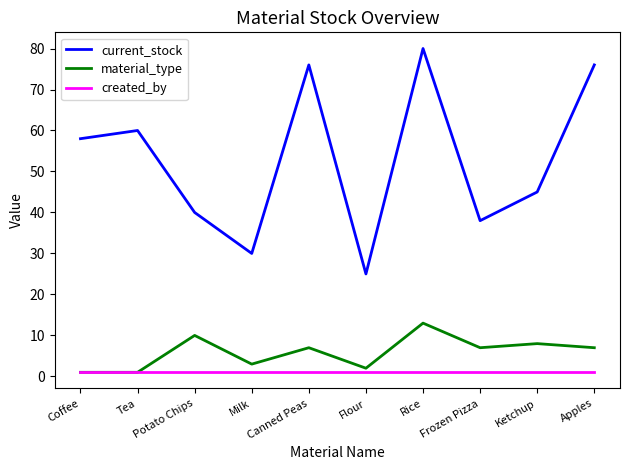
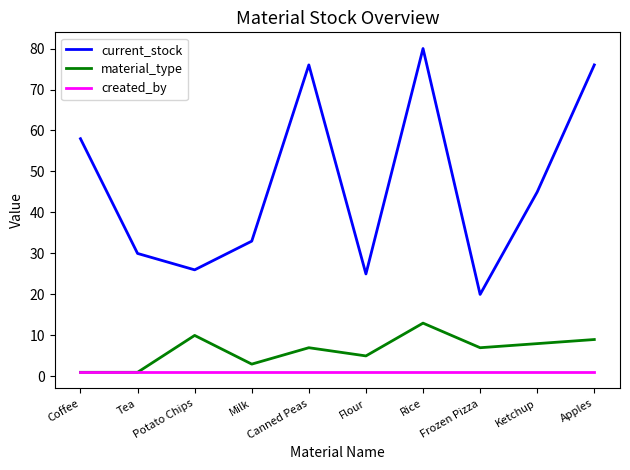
current_stock, Tea: 60 -> 30
current_stock, Potato Chips: 40 -> 26
current_stock, Milk: 30 -> 33
material_type, Flour: 2 -> 5
current_stock, Frozen Pizza: 38 -> 20
material_type, Apples: 7 -> 9
